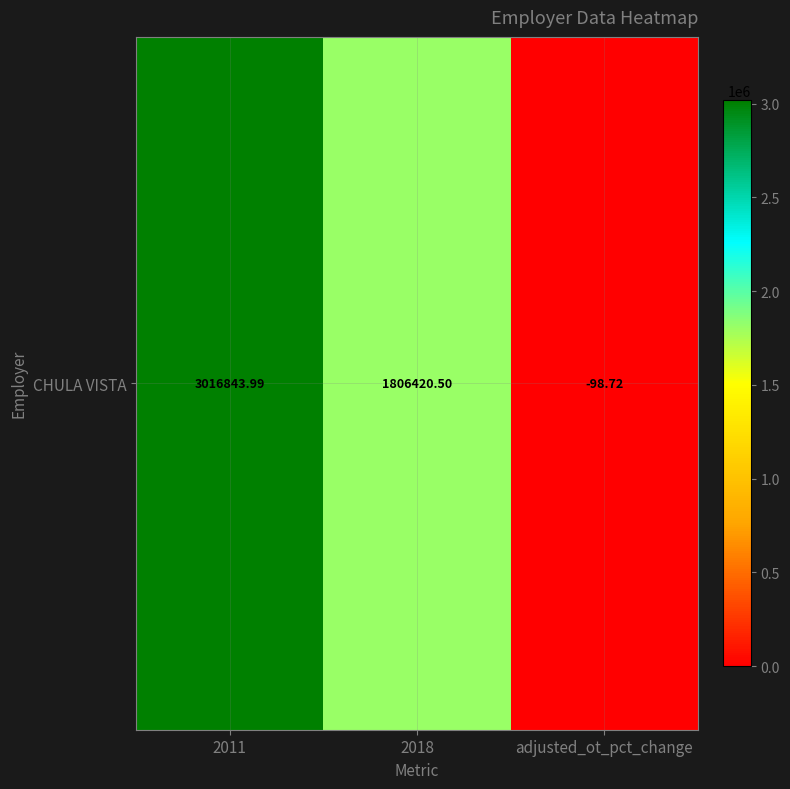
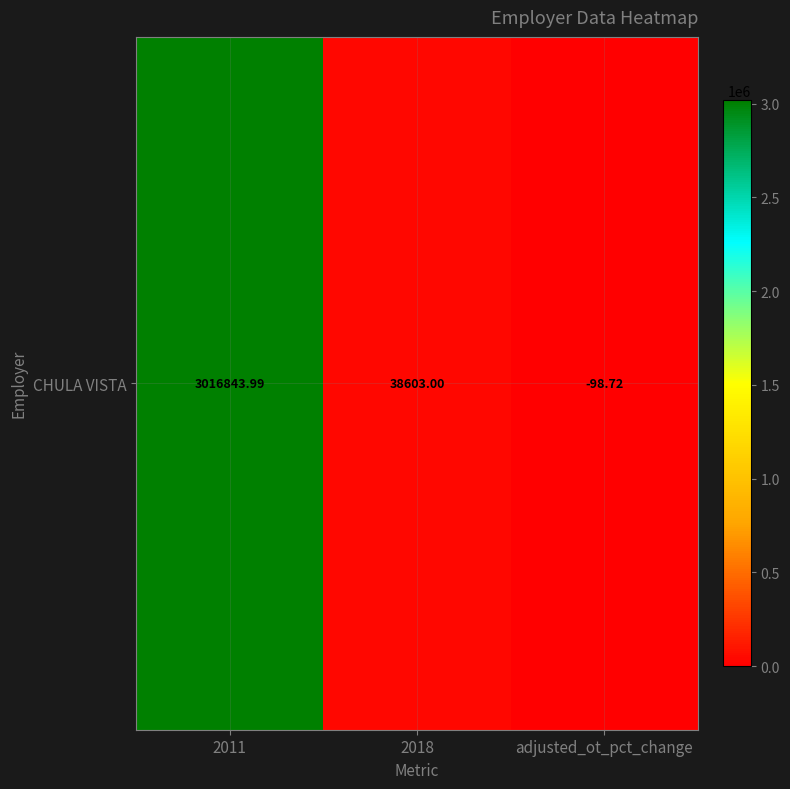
CHULA VISTA, 2018: 1806420.50 -> 38603.00
